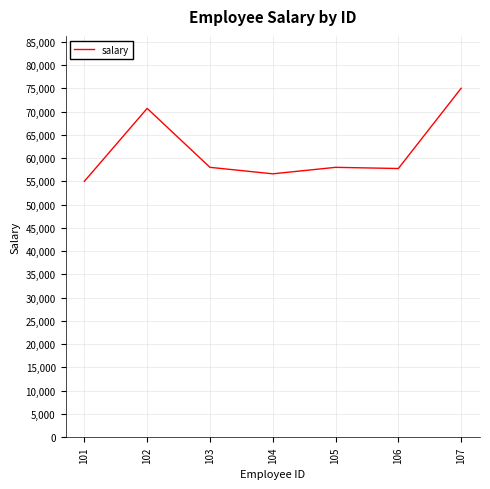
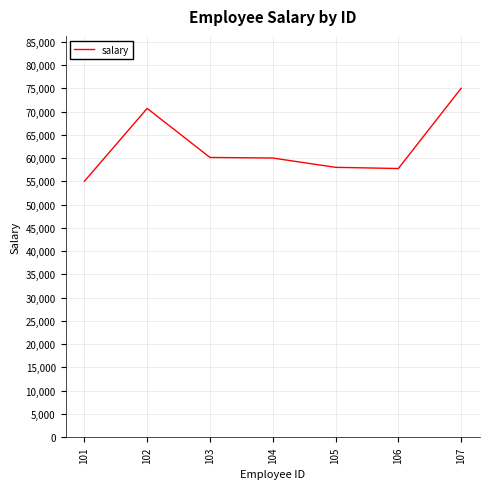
103: 58,000 -> 60,000
104: 57,000 -> 60,000
